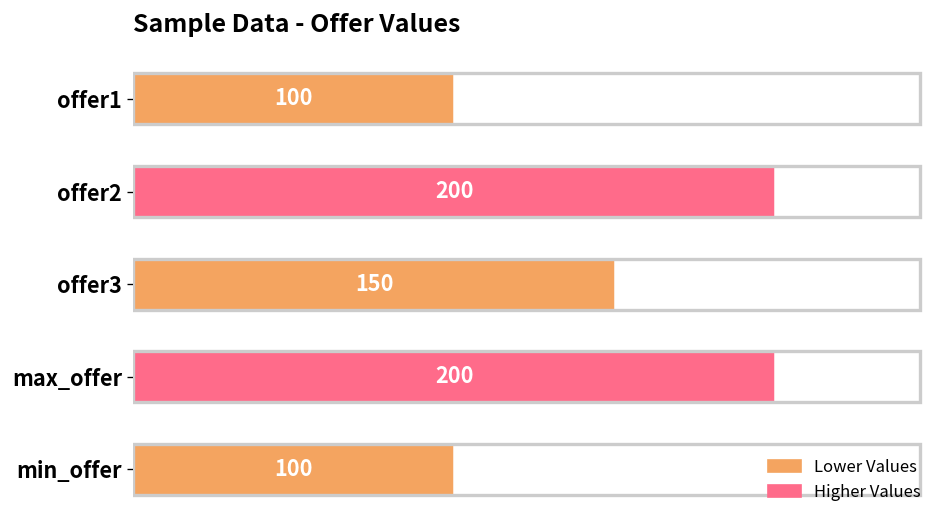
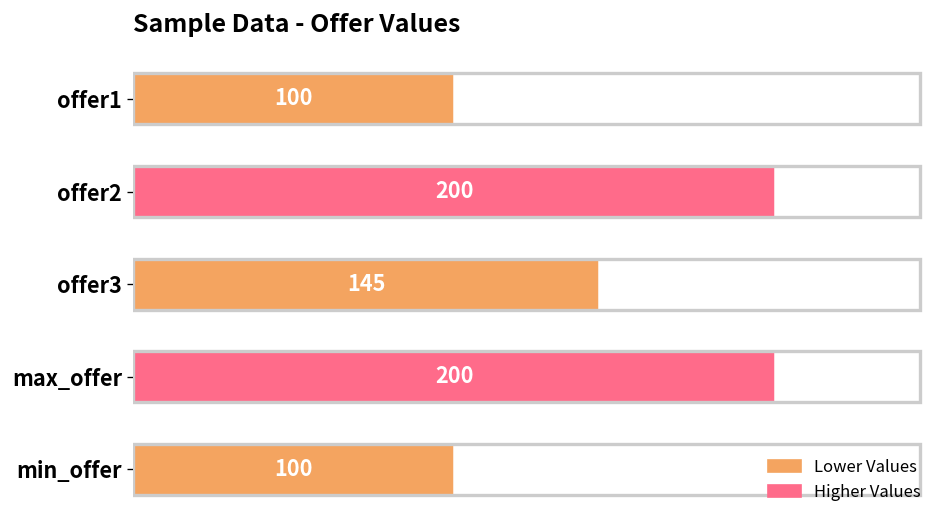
offer3: 150 -> 145
